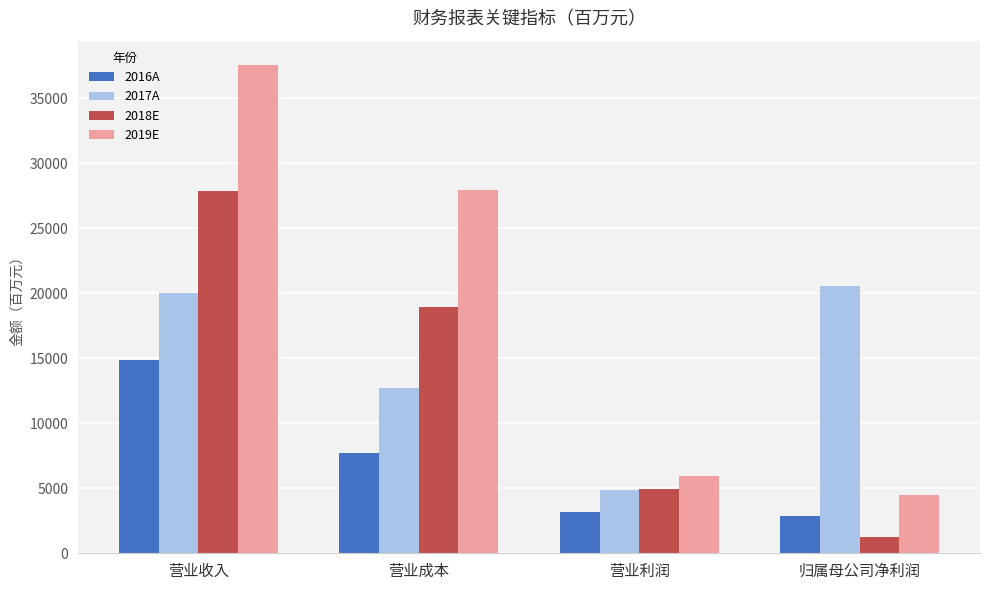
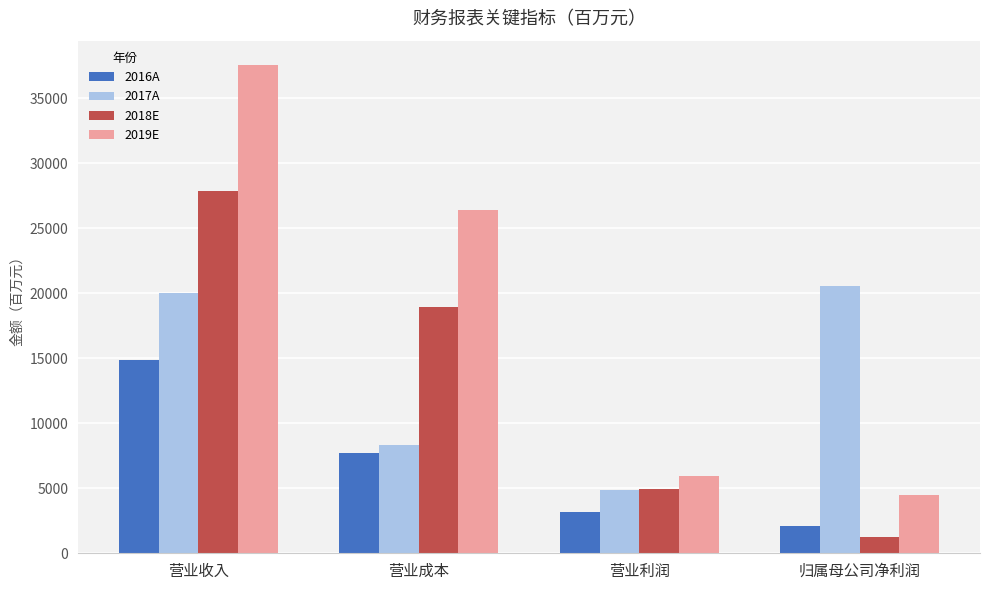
2017A, 营业成本: 12700 -> 8300
2019E, 营业成本: 27900 -> 26400
2016A, 归属母公司净利润: 2900 -> 2100
